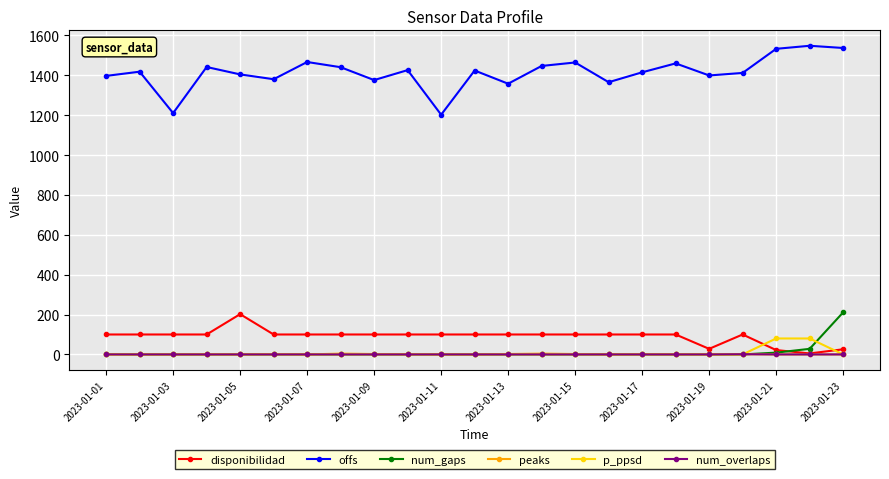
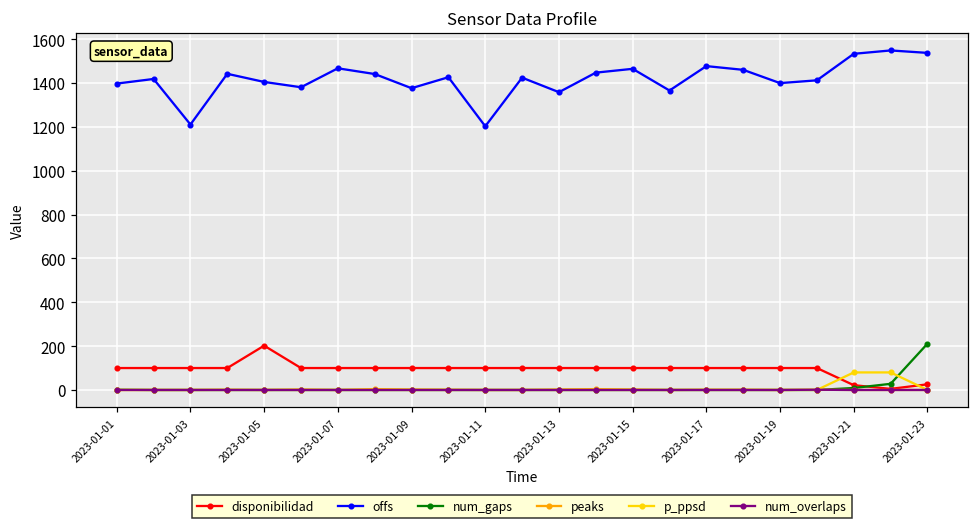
offs, 2023-01-17: 1420 -> 1480
disponibilidad, 2023-01-19: 30 -> 100
